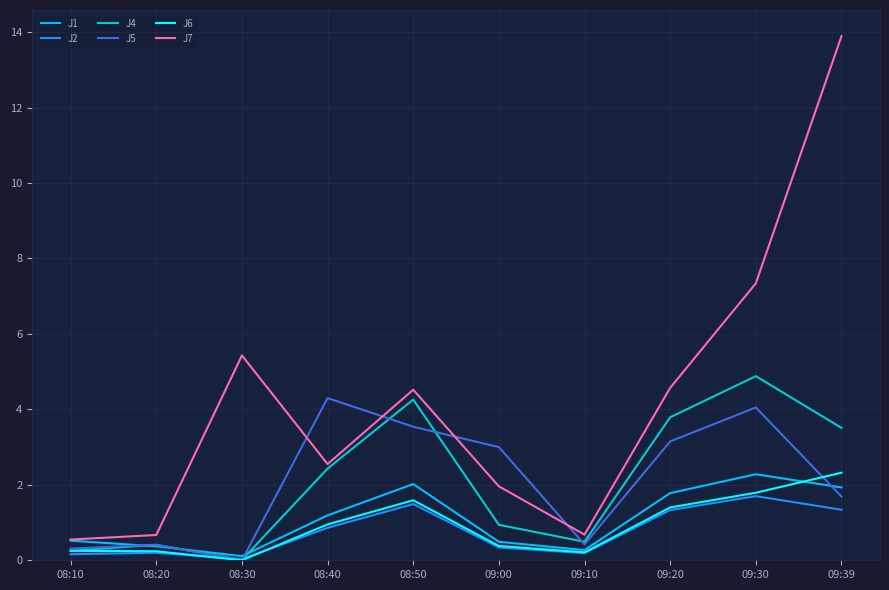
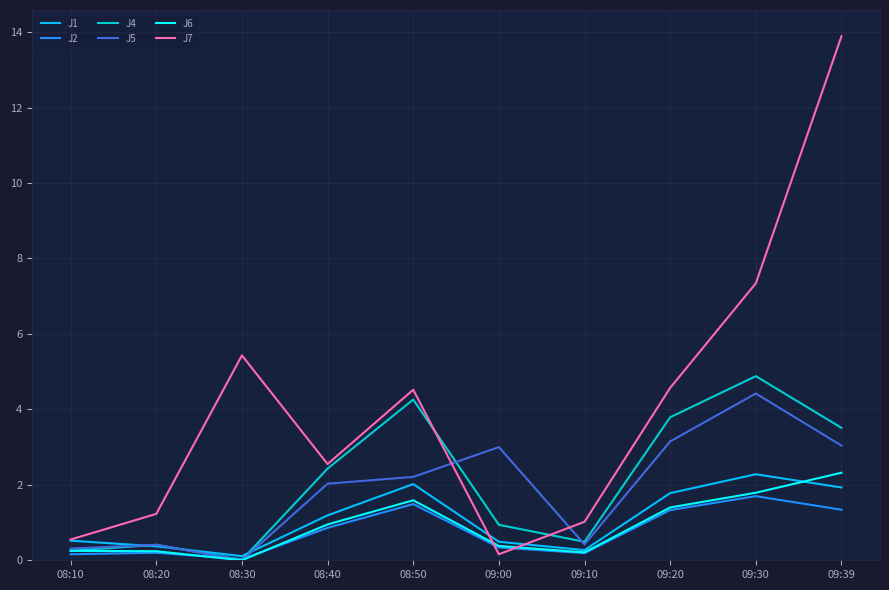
J7, 08:20: 0.7 -> 1.2
J5, 08:40: 4.3 -> 2.0
J5, 08:50: 3.5 -> 2.2
J7, 09:00: 2.0 -> 0.2
J7, 09:10: 0.7 -> 1.0
J5, 09:30: 4.1 -> 4.4
J5, 09:39: 1.7 -> 3.0
